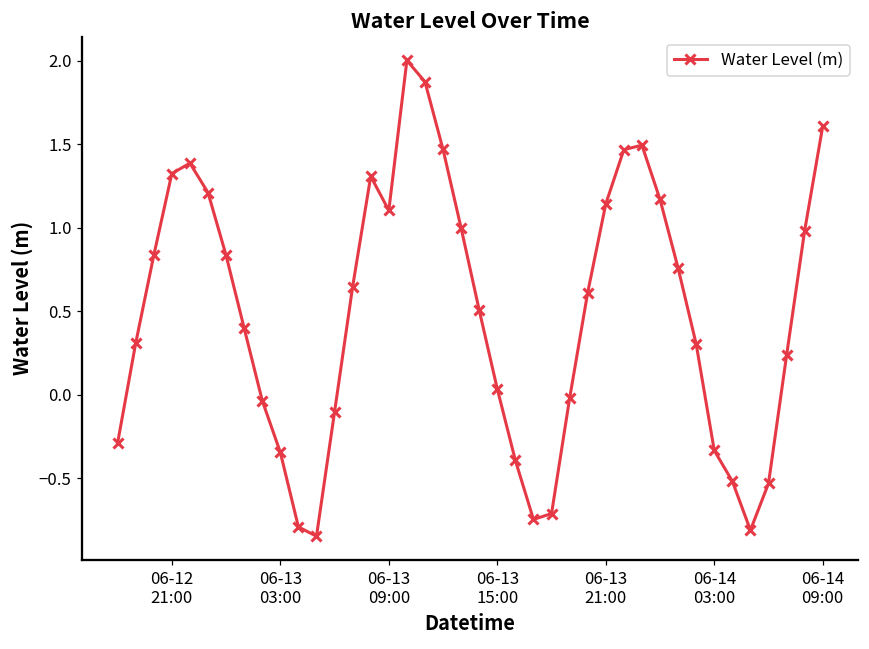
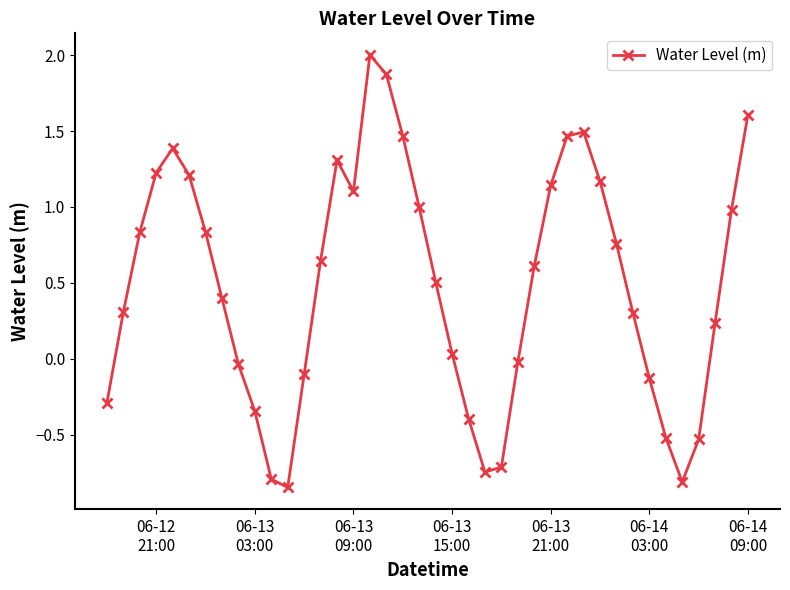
06-12 21:00: 1.32 -> 1.23
06-14 03:00: -0.33 -> -0.13
